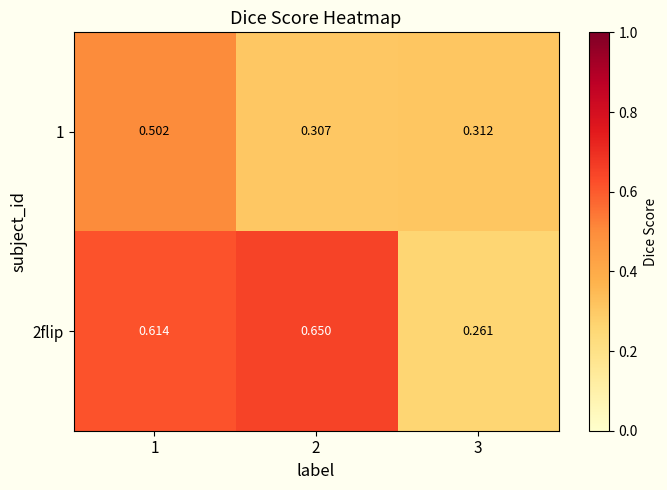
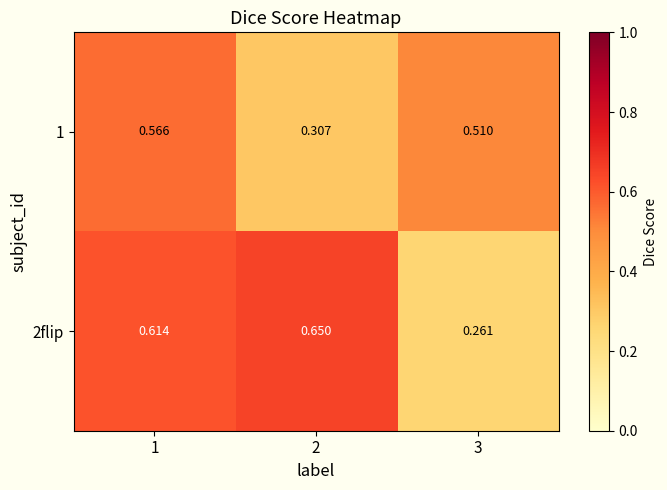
1, 1: 0.502 -> 0.566
1, 3: 0.312 -> 0.510
